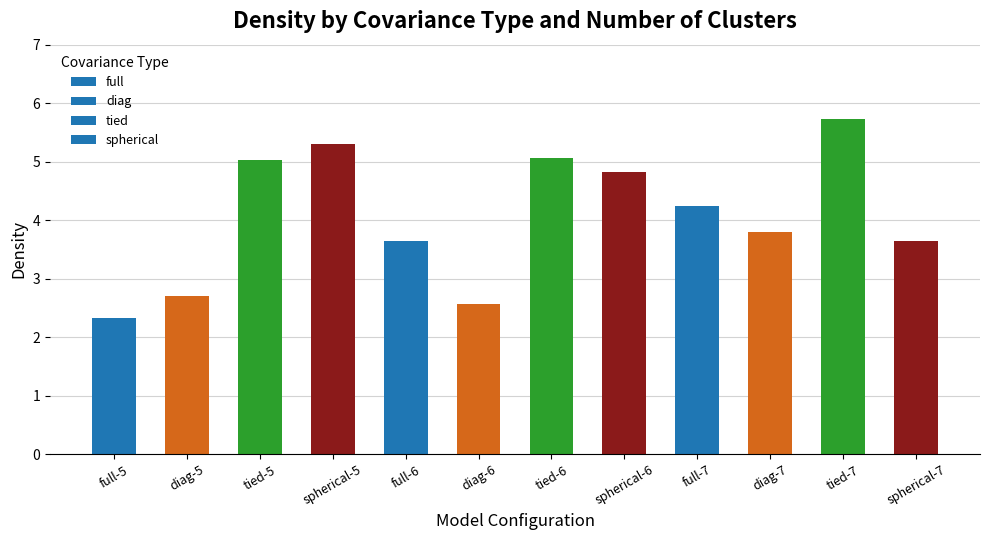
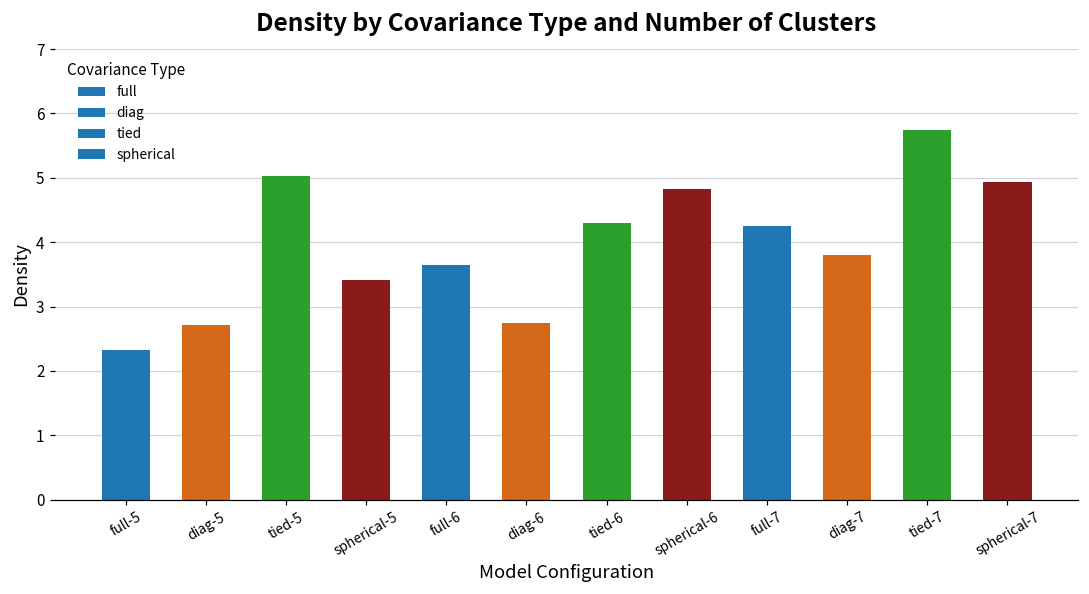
spherical-5: 5.3 -> 3.4
diag-6: 2.6 -> 2.7
tied-6: 5.1 -> 4.3
spherical-7: 3.6 -> 4.9
